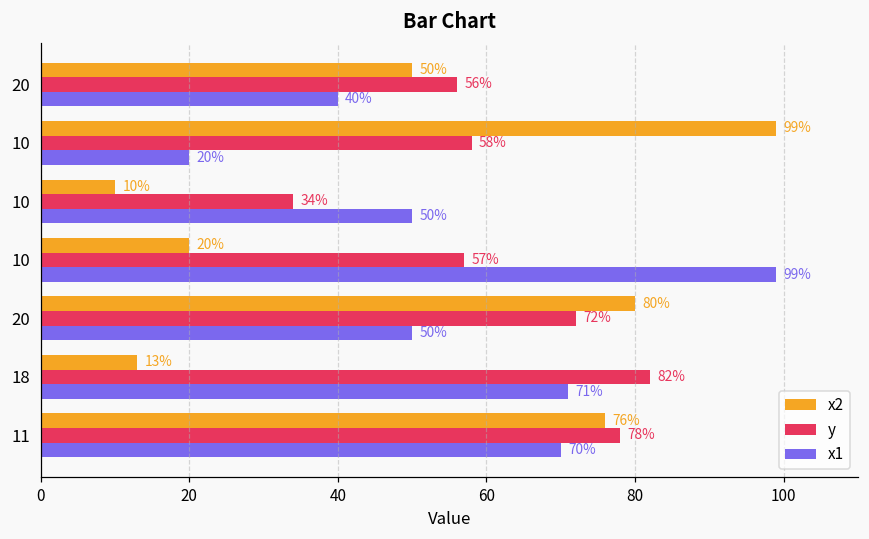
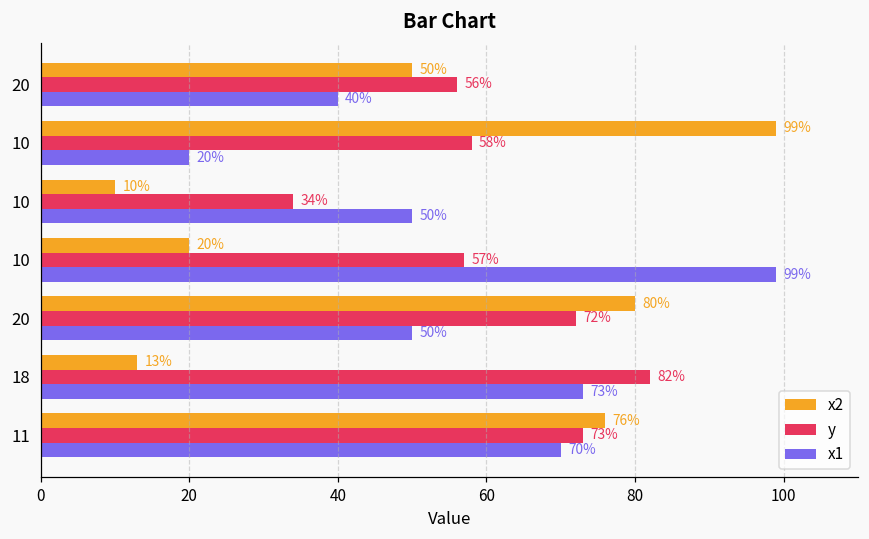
x1, 18: 71% -> 73%
y, 11: 78% -> 73%
